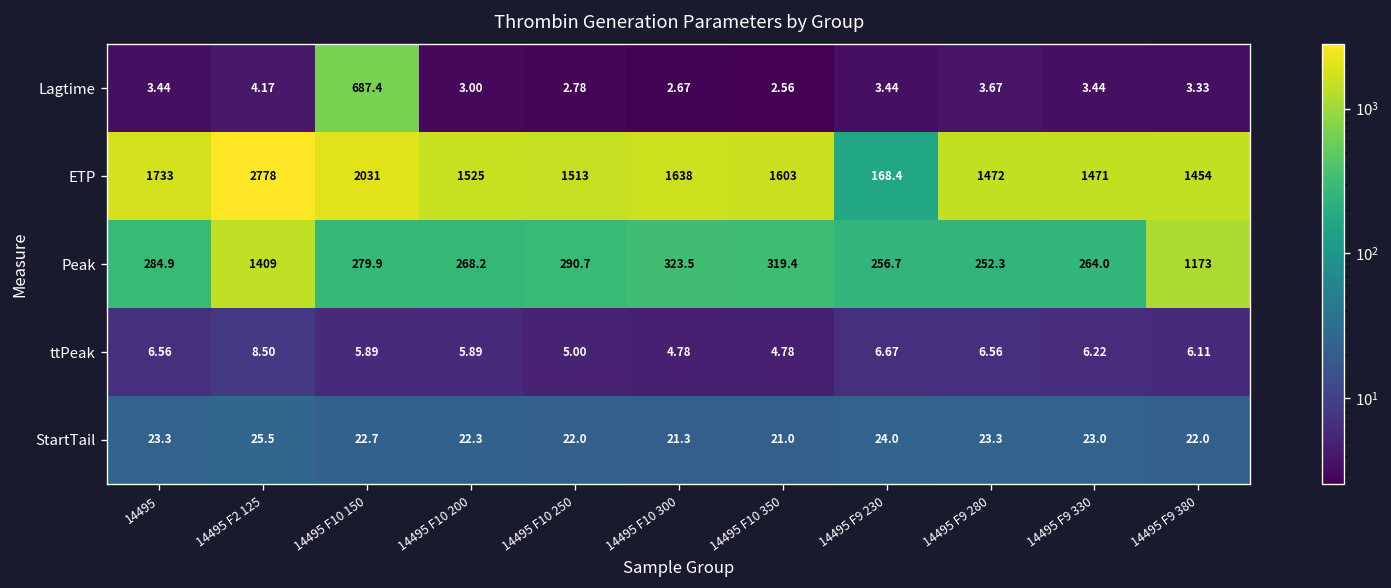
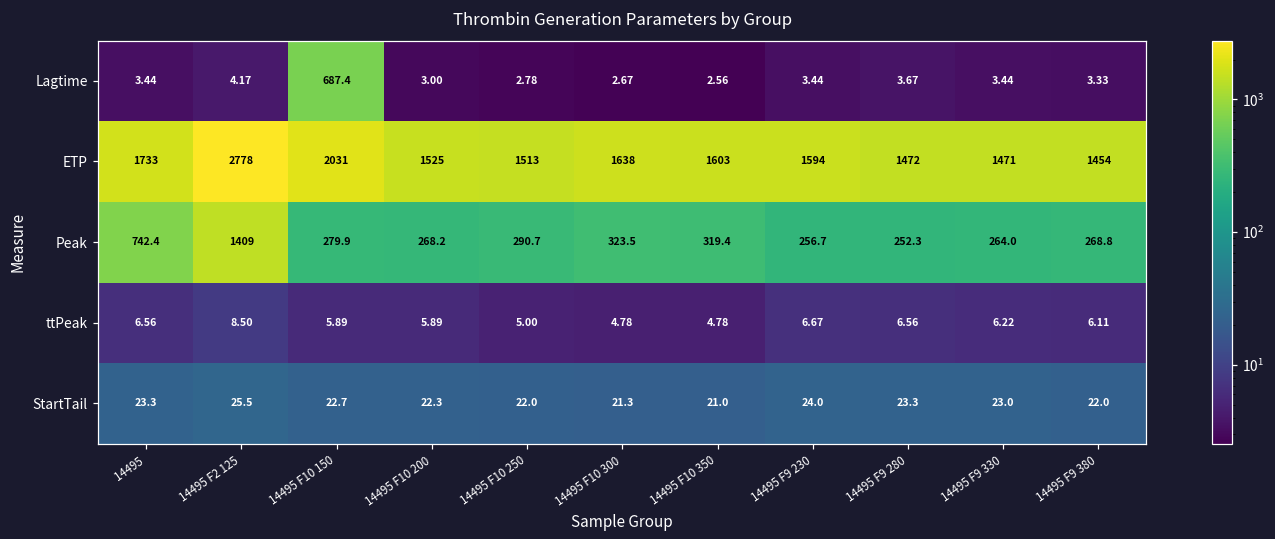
ETP, 14495 F9 230: 168.4 -> 1594
Peak, 14495: 284.9 -> 742.4
Peak, 14495 F9 380: 1173 -> 268.8
